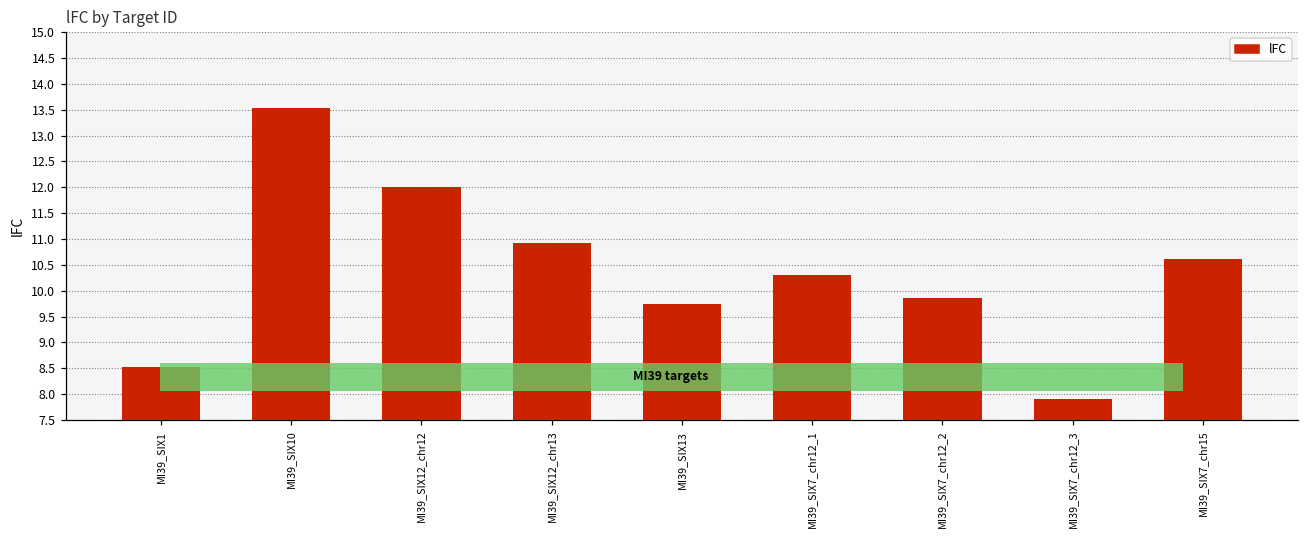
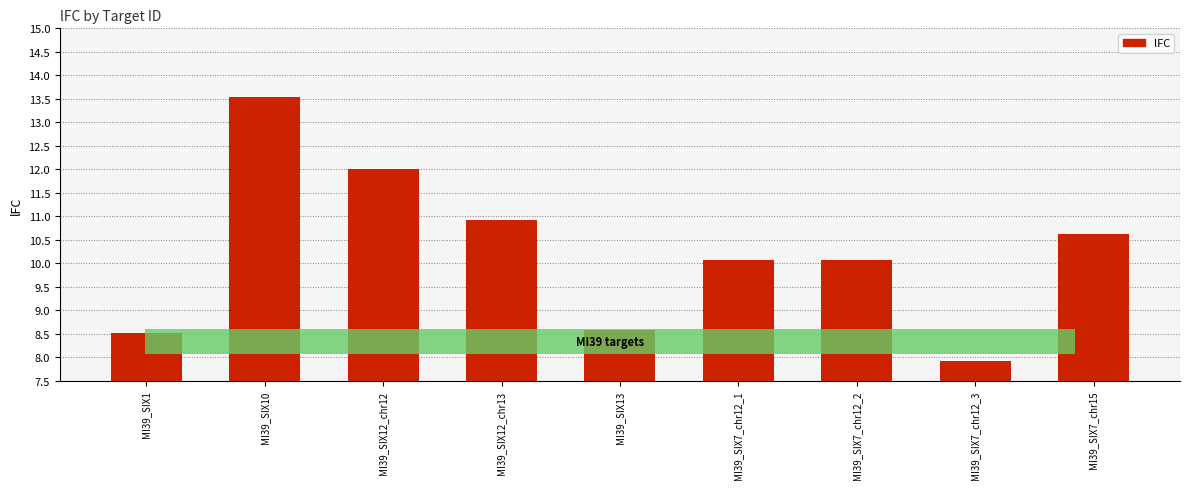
MI39_SIX13: 9.7 -> 8.6
MI39_SIX7_chr12_1: 10.3 -> 10.1
MI39_SIX7_chr12_2: 9.9 -> 10.1
